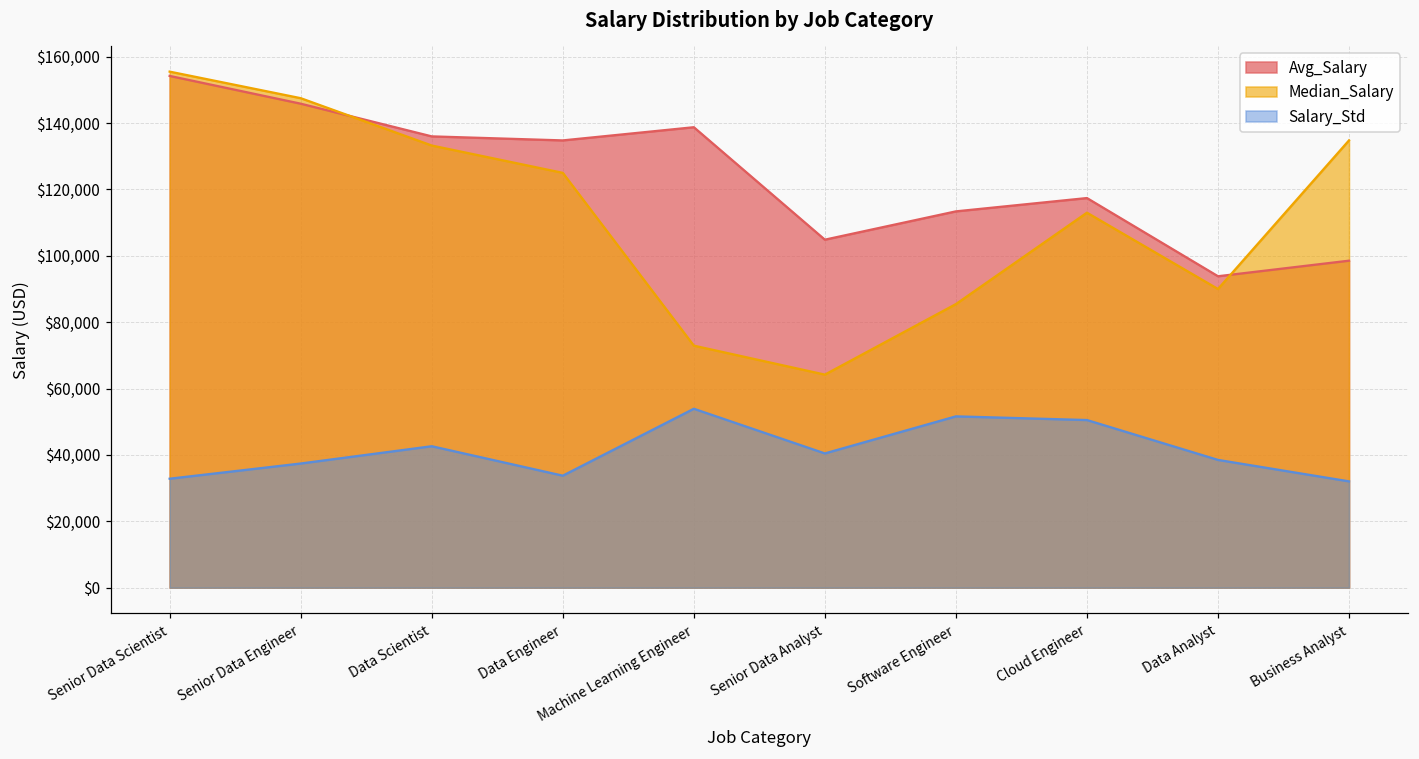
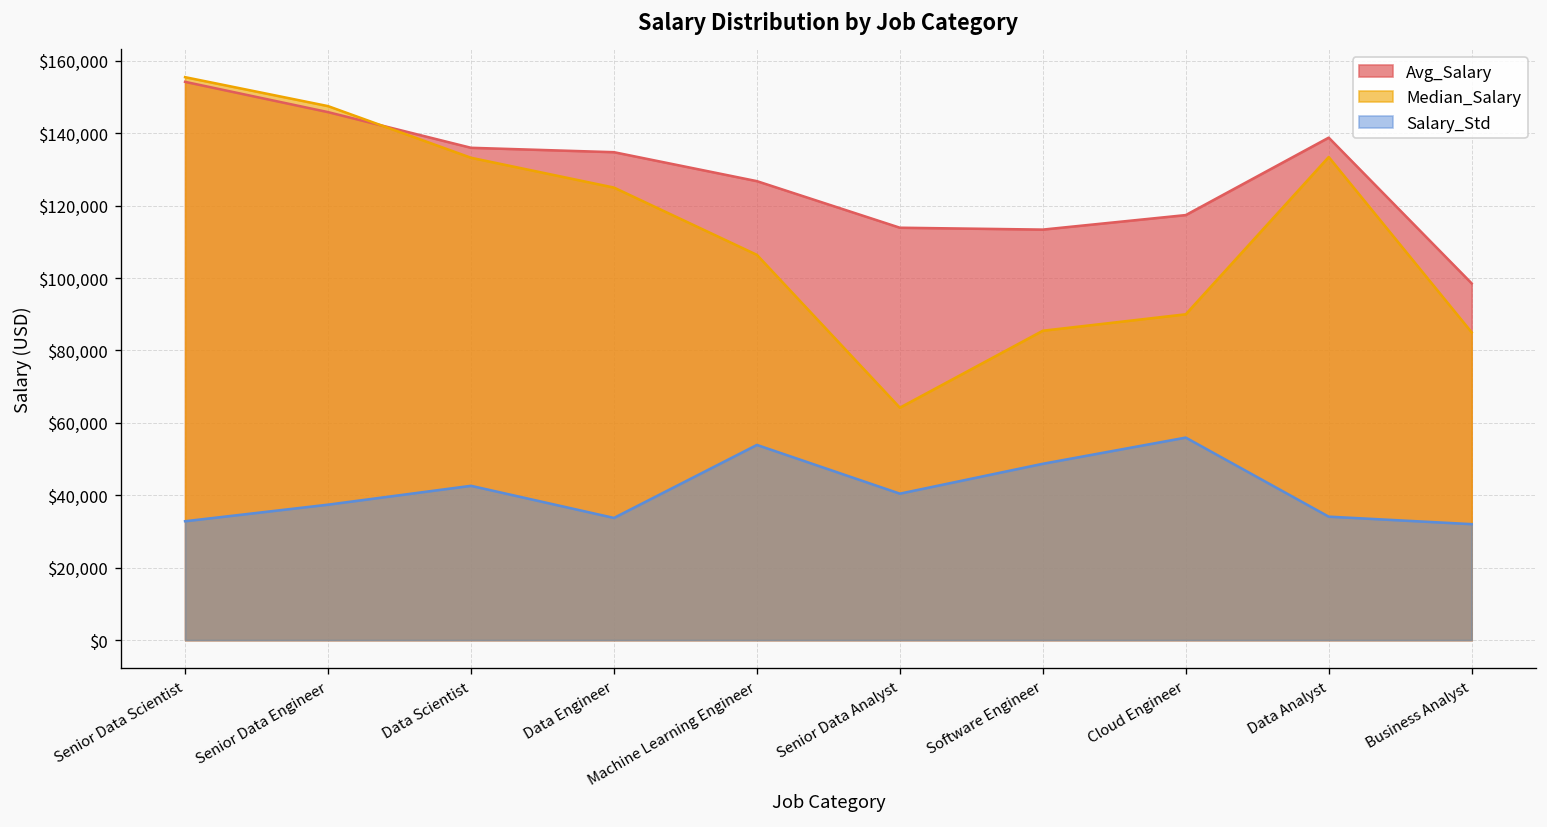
Avg_Salary, Machine Learning Engineer: $139,000 -> $127,000
Median_Salary, Machine Learning Engineer: $73,000 -> $106,000
Avg_Salary, Senior Data Analyst: $105,000 -> $114,000
Salary_Std, Software Engineer: $52,000 -> $49,000
Median_Salary, Cloud Engineer: $113,000 -> $90,000
Salary_Std, Cloud Engineer: $51,000 -> $56,000
Avg_Salary, Data Analyst: $94,000 -> $139,000
Median_Salary, Data Analyst: $90,000 -> $133,000
Salary_Std, Data Analyst: $39,000 -> $34,000
Median_Salary, Business Analyst: $135,000 -> $85,000
